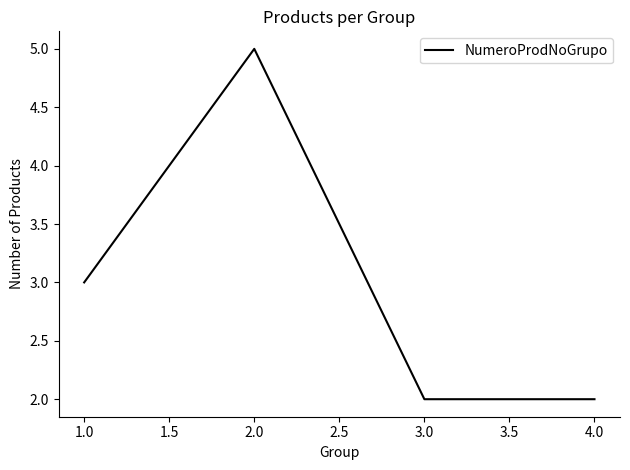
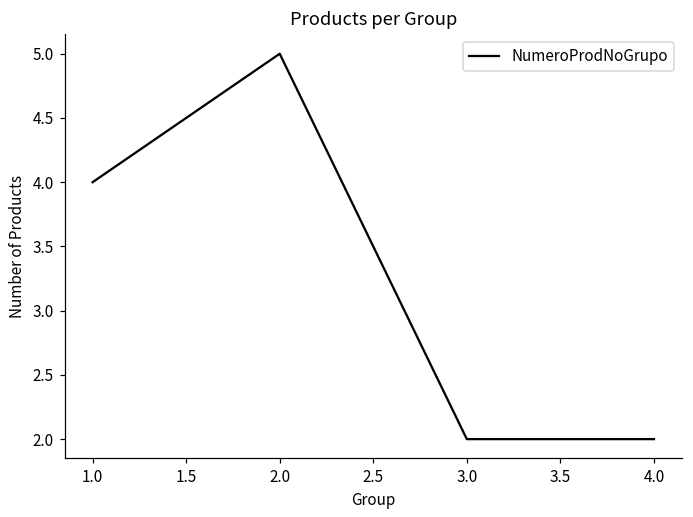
1.0: 3 -> 4
